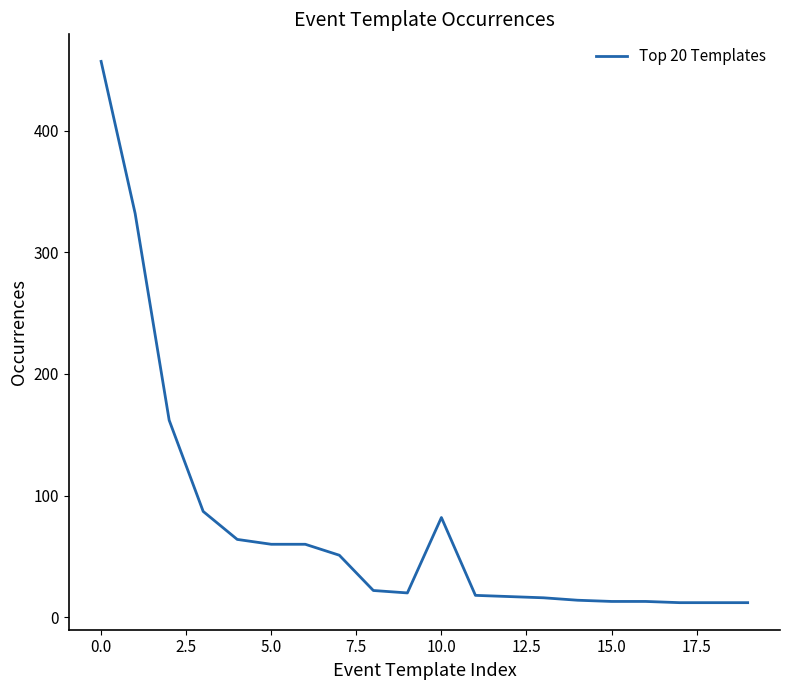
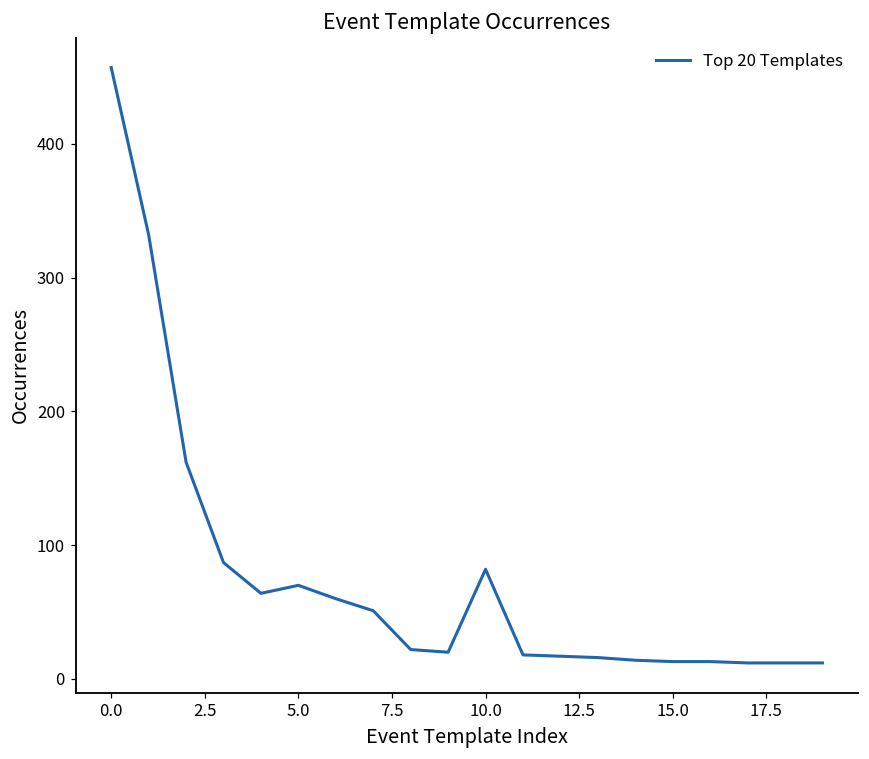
5.0: 60 -> 70
